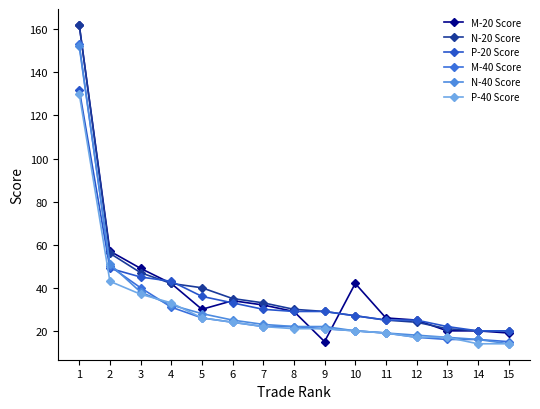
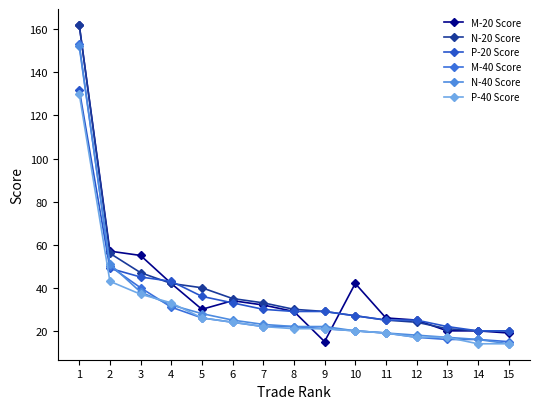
M-20 Score, 3: 49 -> 55
